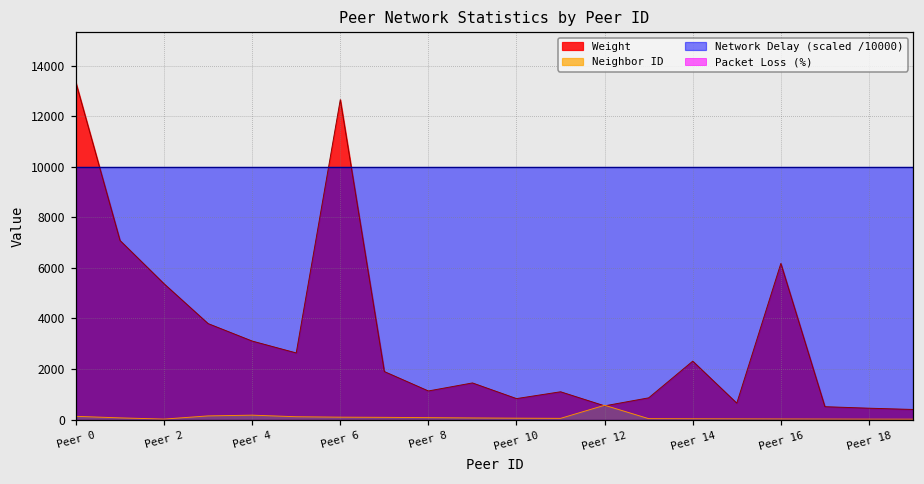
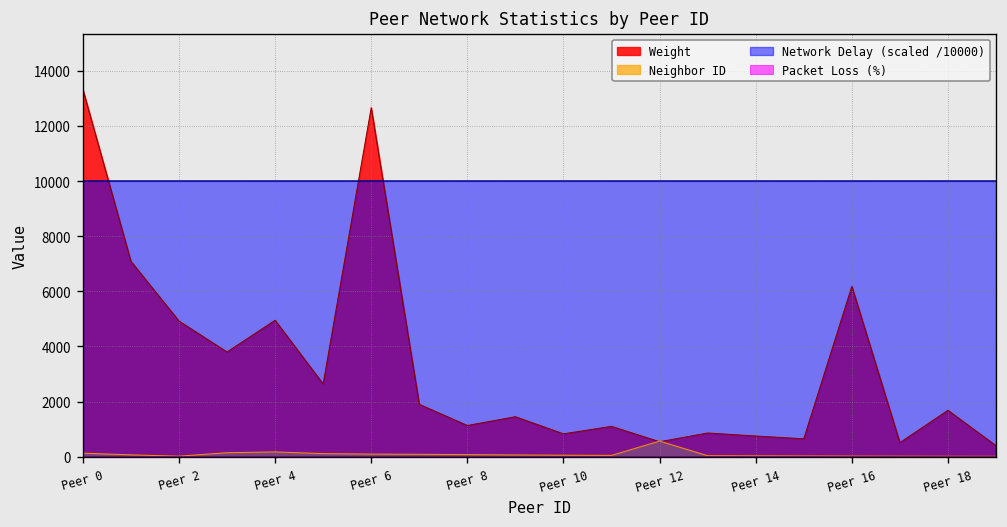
Weight, Peer 2: 5400 -> 4900
Weight, Peer 4: 3100 -> 4900
Weight, Peer 14: 2300 -> 800
Weight, Peer 18: 500 -> 1700
